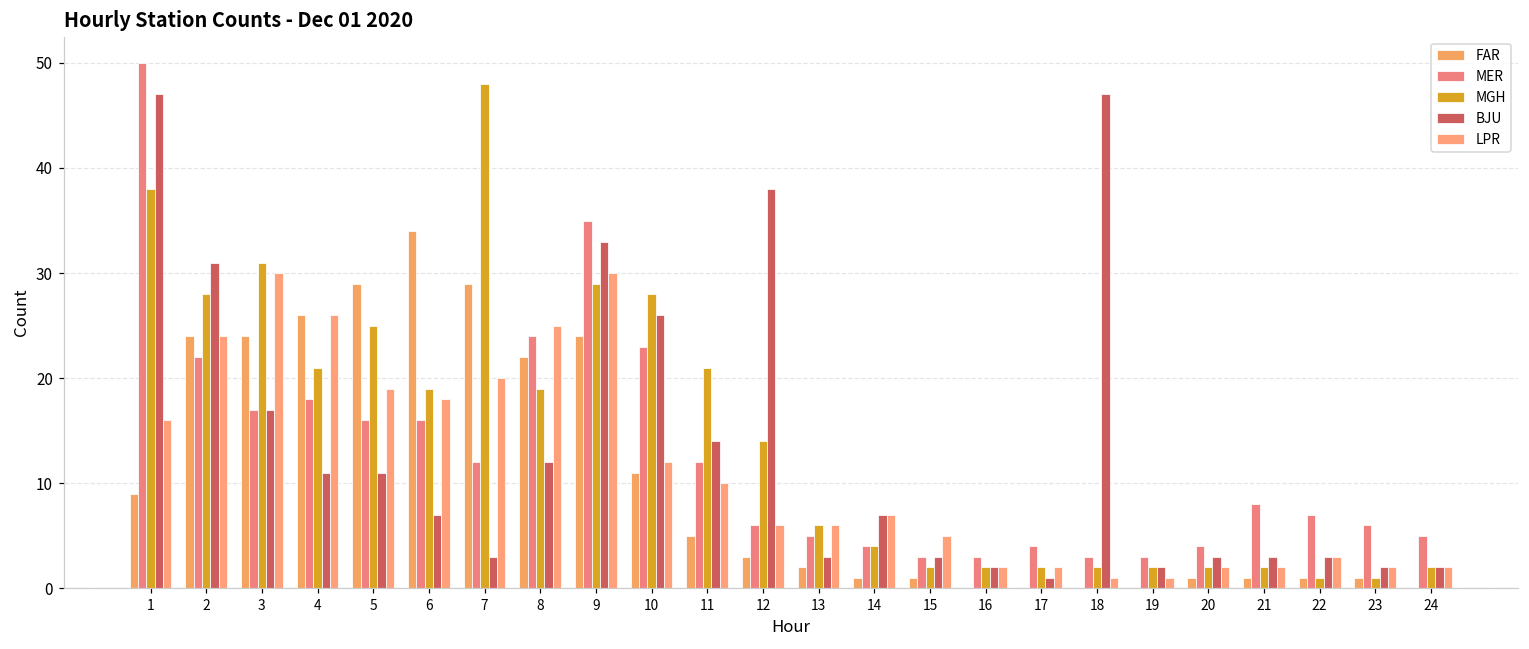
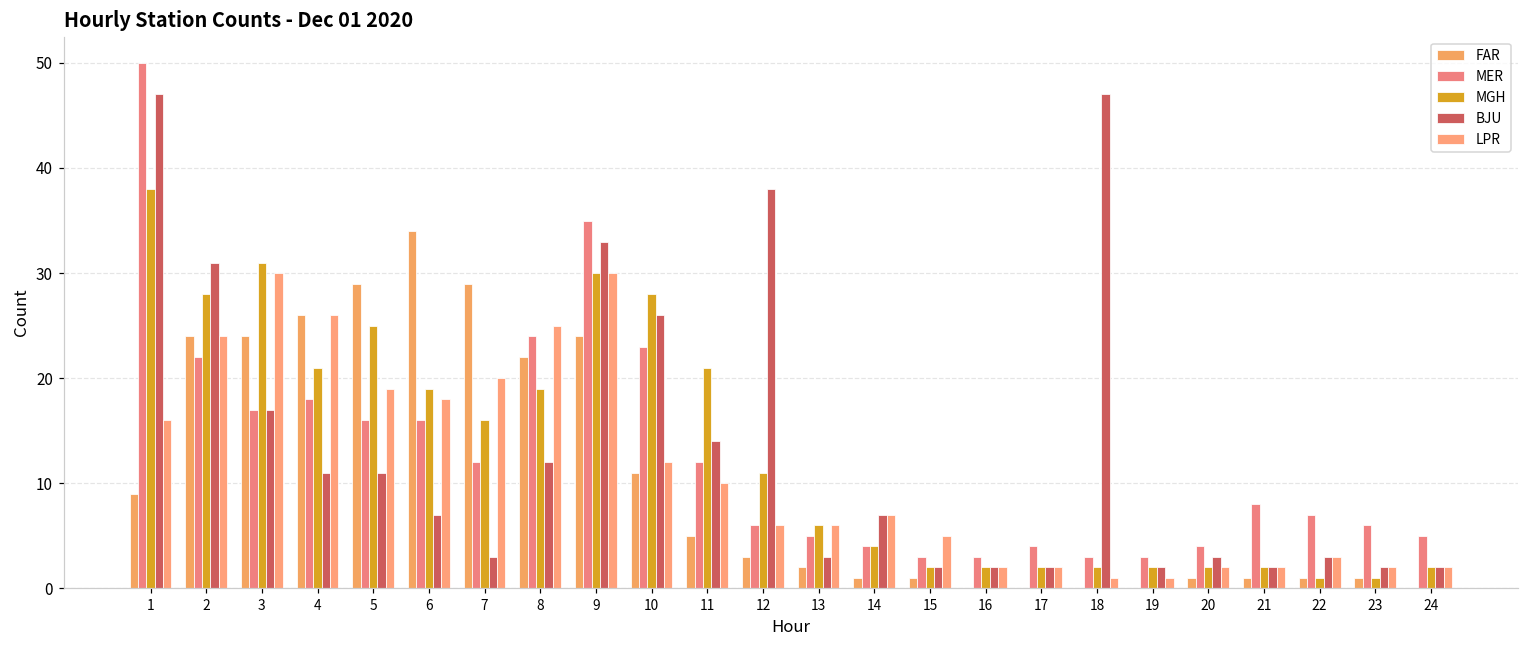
MGH, 7: 48 -> 16
MGH, 9: 29 -> 30
MGH, 12: 14 -> 11
BJU, 15: 3 -> 2
BJU, 17: 1 -> 2
BJU, 21: 3 -> 2
